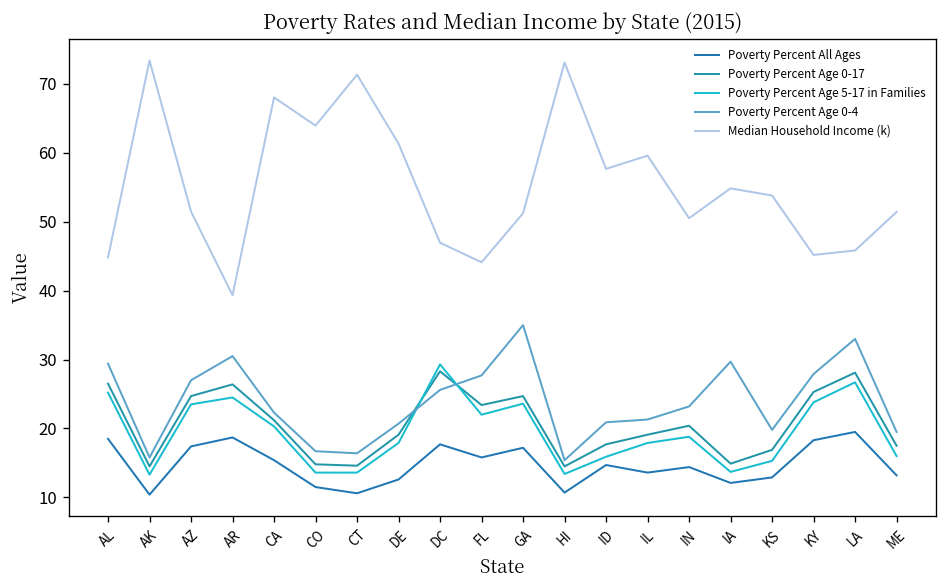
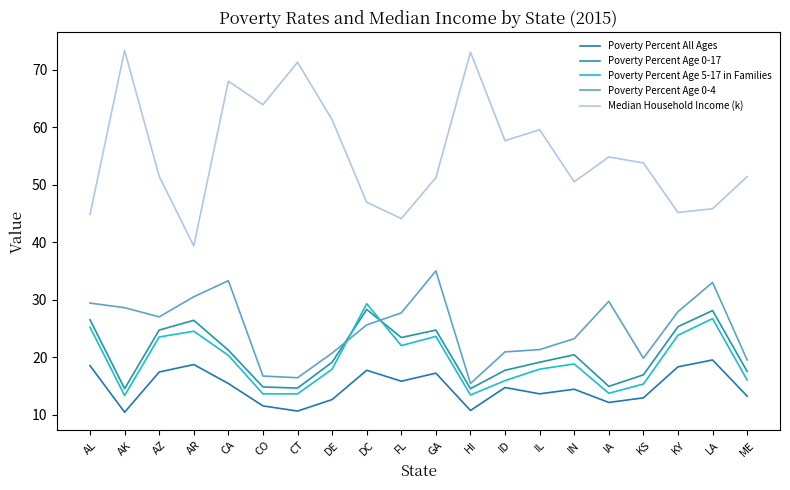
Poverty Percent Age 0-4, AK: 16 -> 29
Poverty Percent Age 0-4, CA: 22 -> 33
